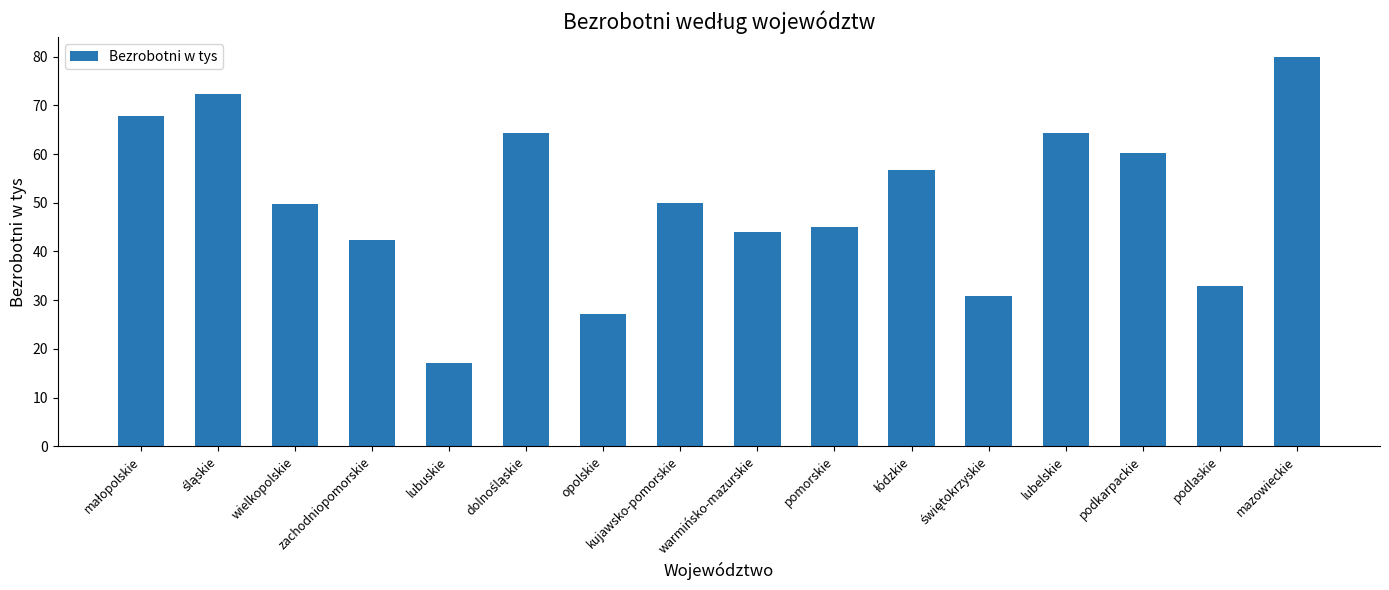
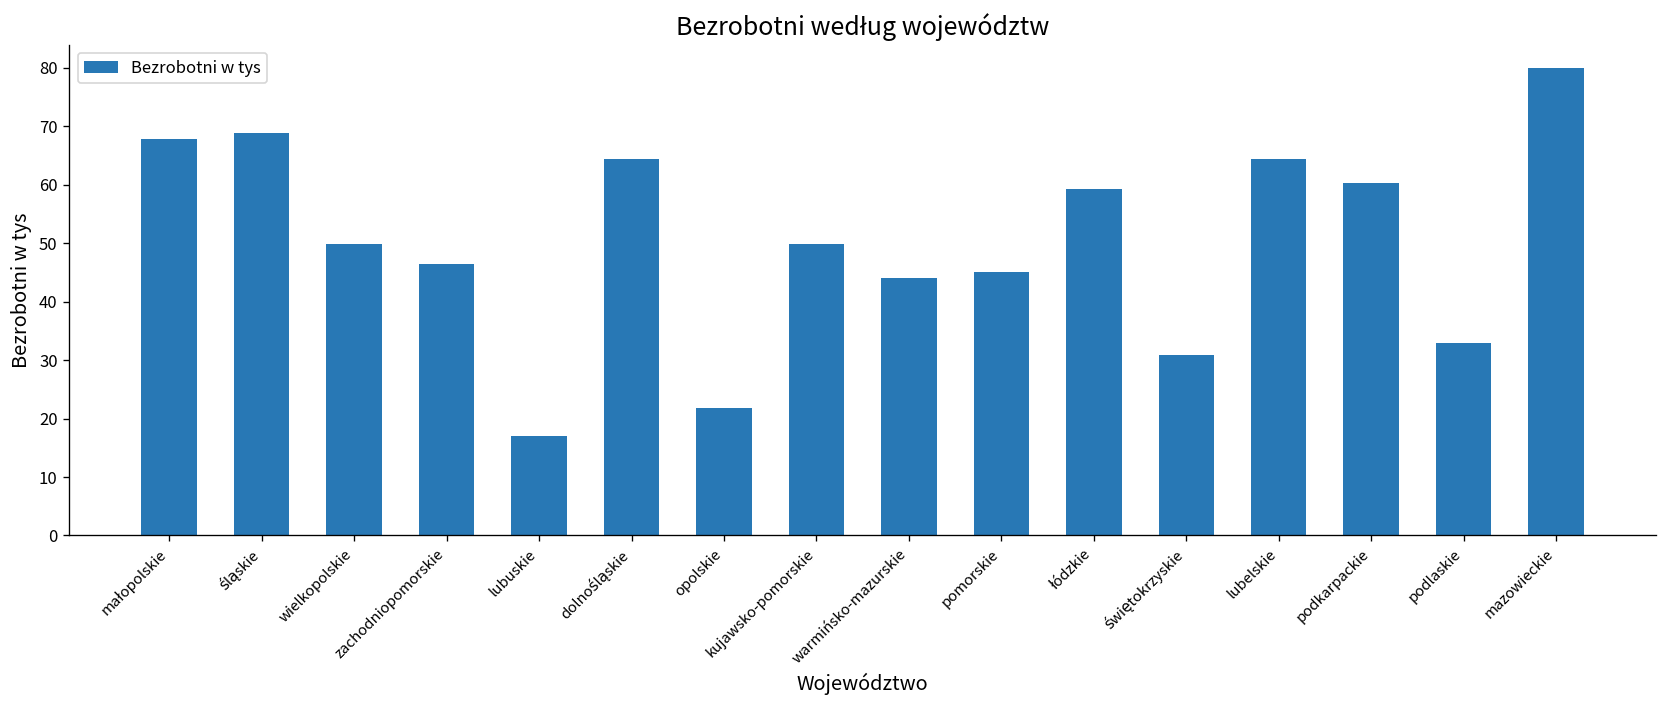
śląskie: 72 -> 69
zachodniopomorskie: 42 -> 46
opolskie: 27 -> 22
łódzkie: 57 -> 59
